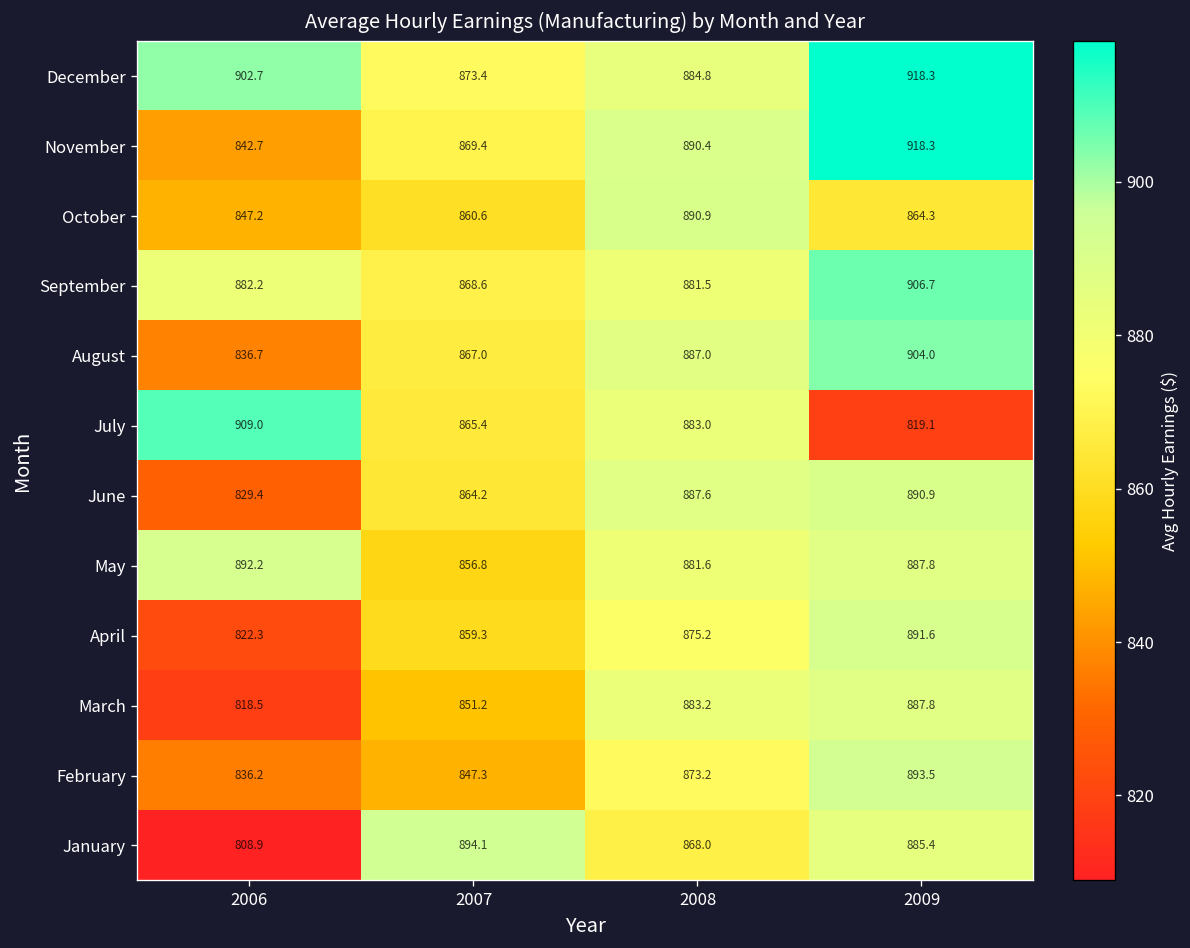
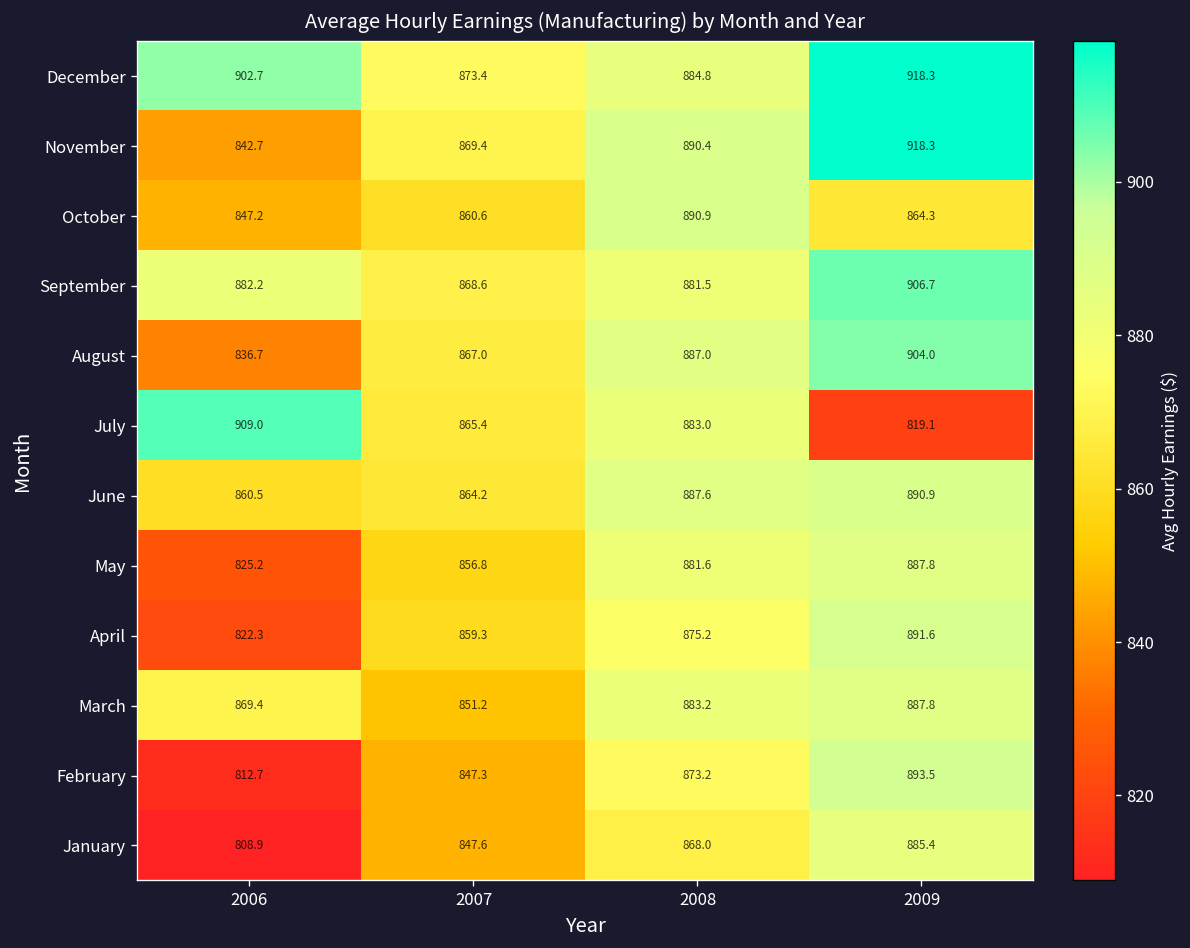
June, 2006: 829.4 -> 860.5
May, 2006: 892.2 -> 825.2
March, 2006: 818.5 -> 869.4
February, 2006: 836.2 -> 812.7
January, 2007: 894.1 -> 847.6
